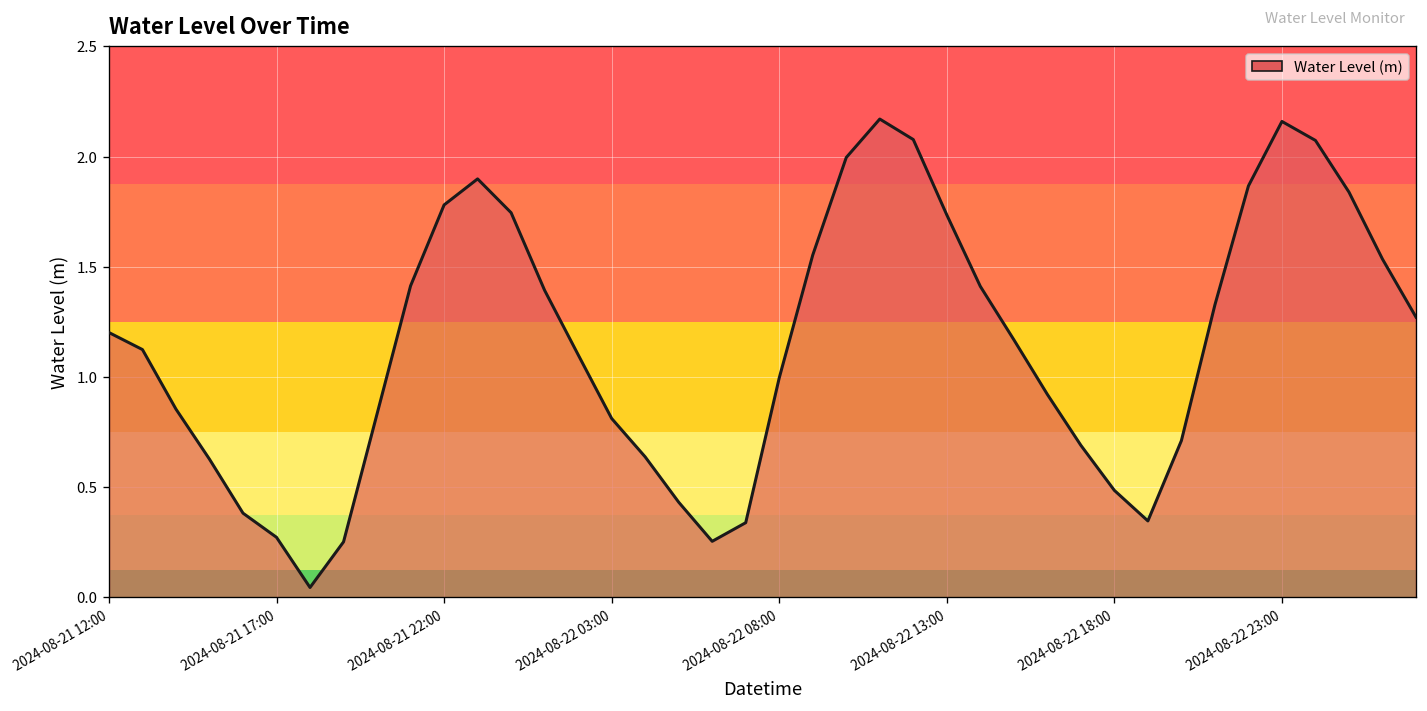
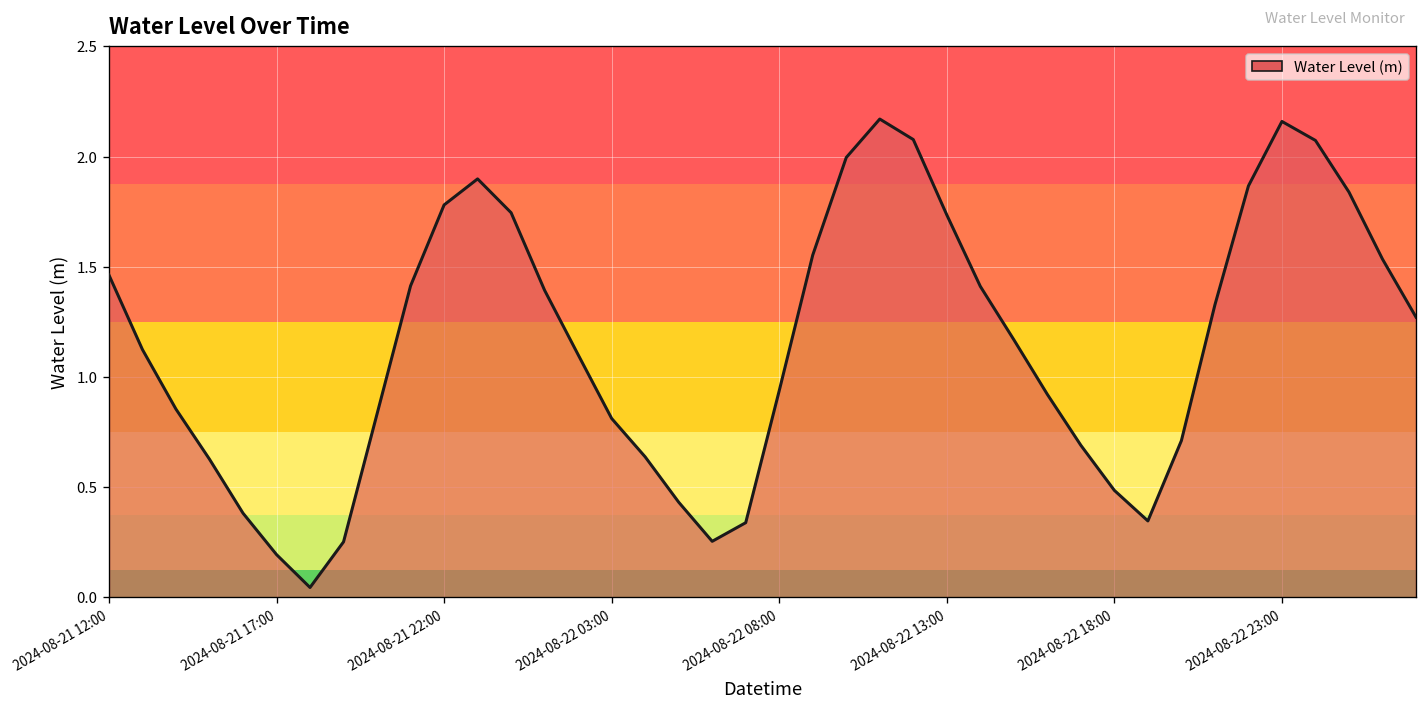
2024-08-21 12:00: 1.20 -> 1.46
2024-08-21 17:00: 0.27 -> 0.19
2024-08-22 08:00: 1.00 -> 0.94
